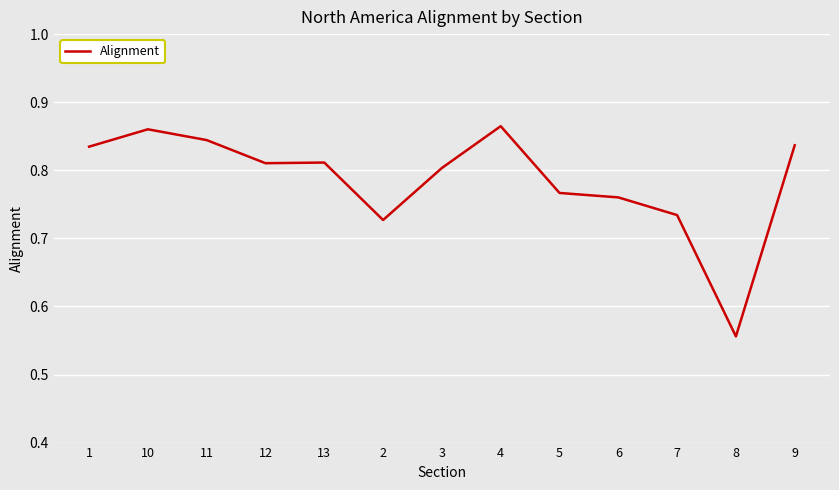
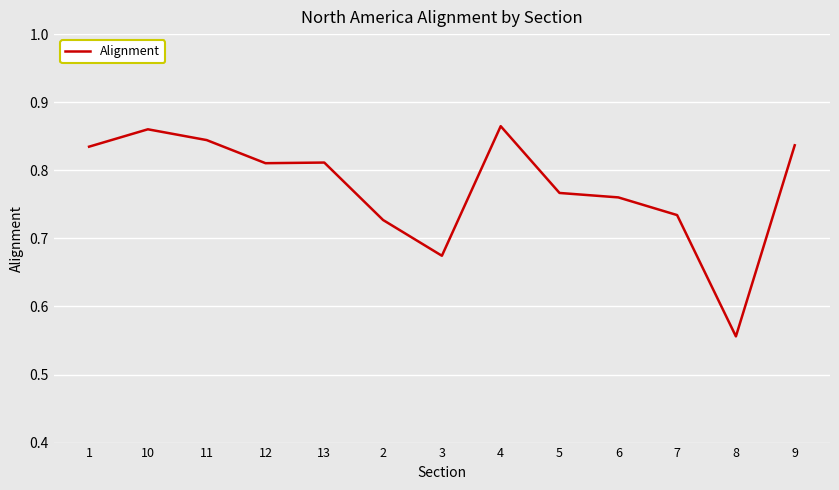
3: 0.80 -> 0.67
